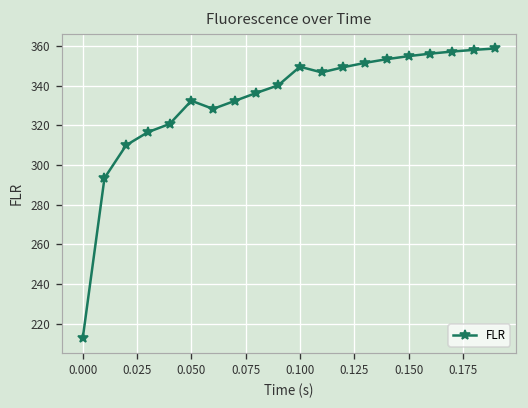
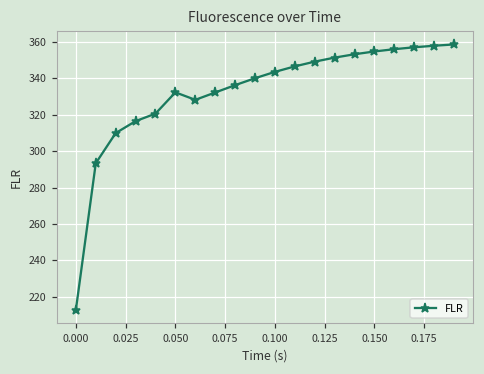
0.100: 349 -> 344
